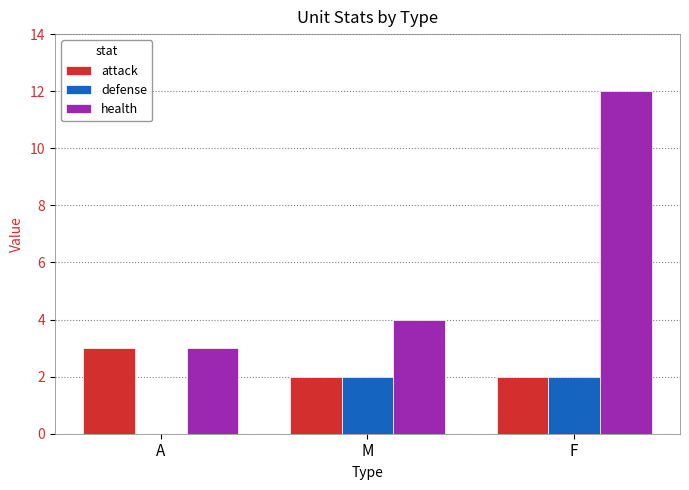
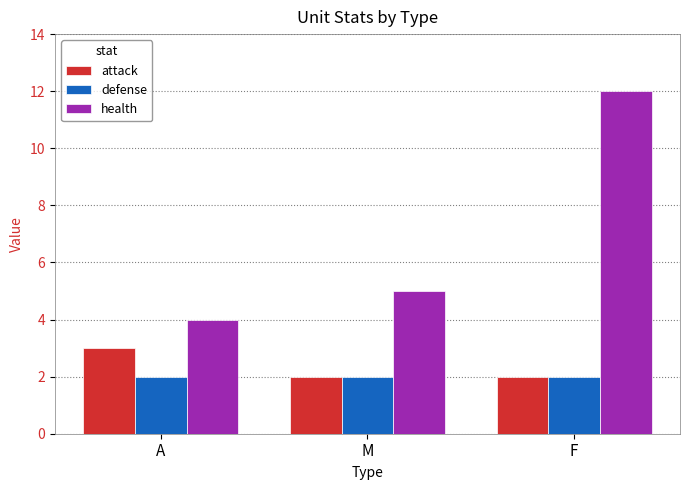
defense, A: 0 -> 2
health, A: 3 -> 4
health, M: 4 -> 5
